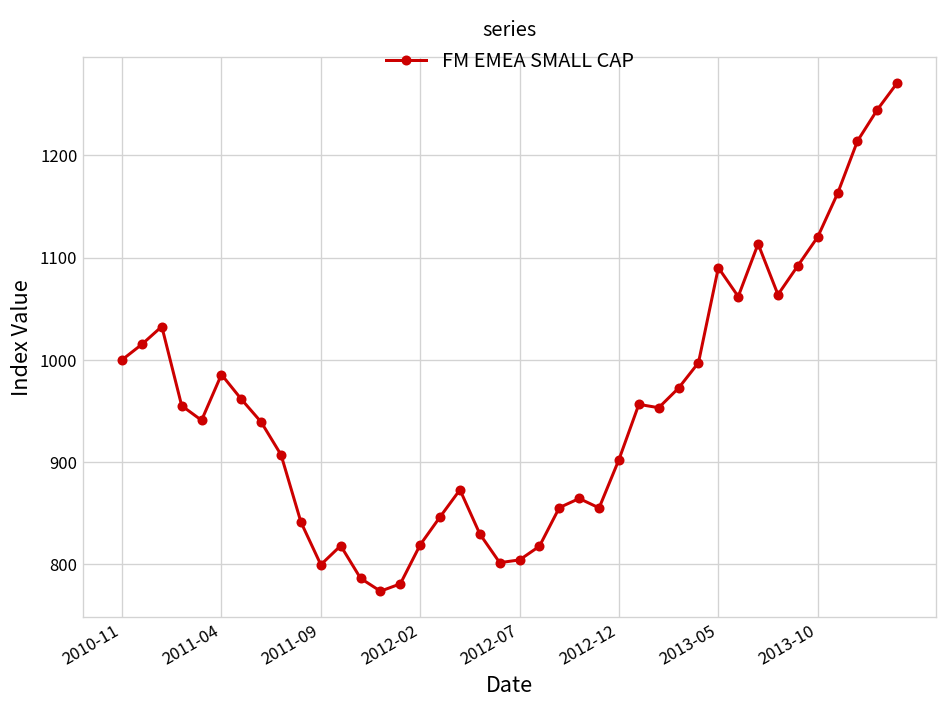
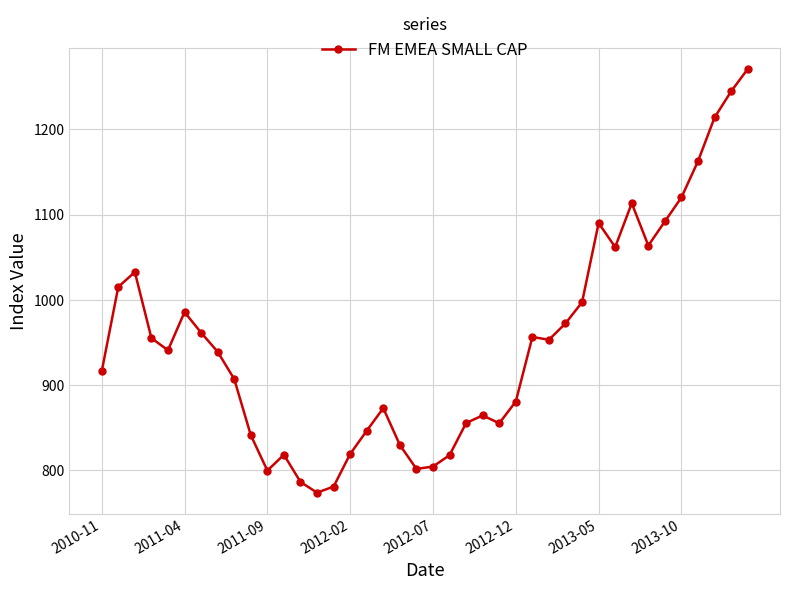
2010-11: 1000 -> 920
2012-12: 900 -> 880
